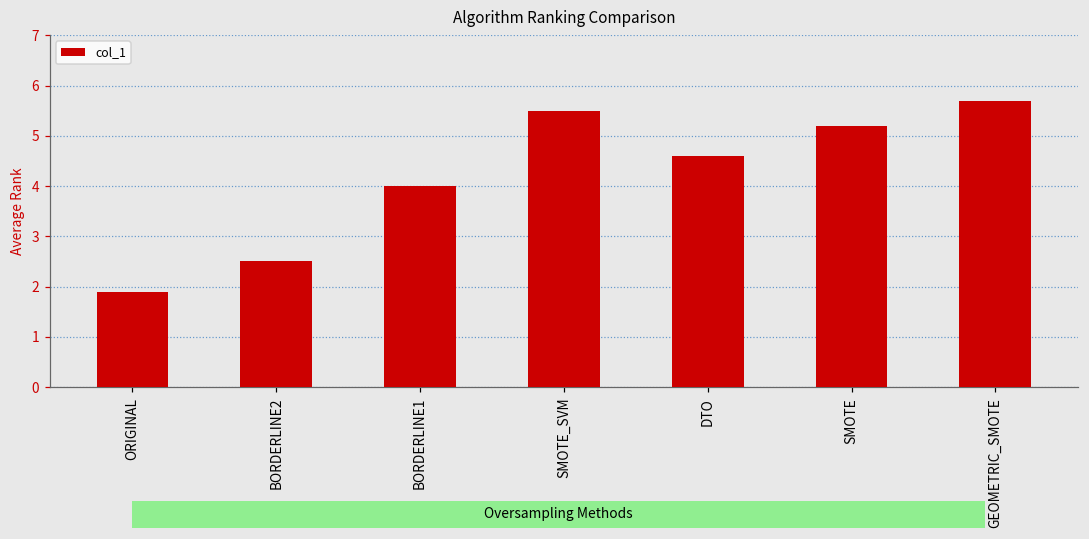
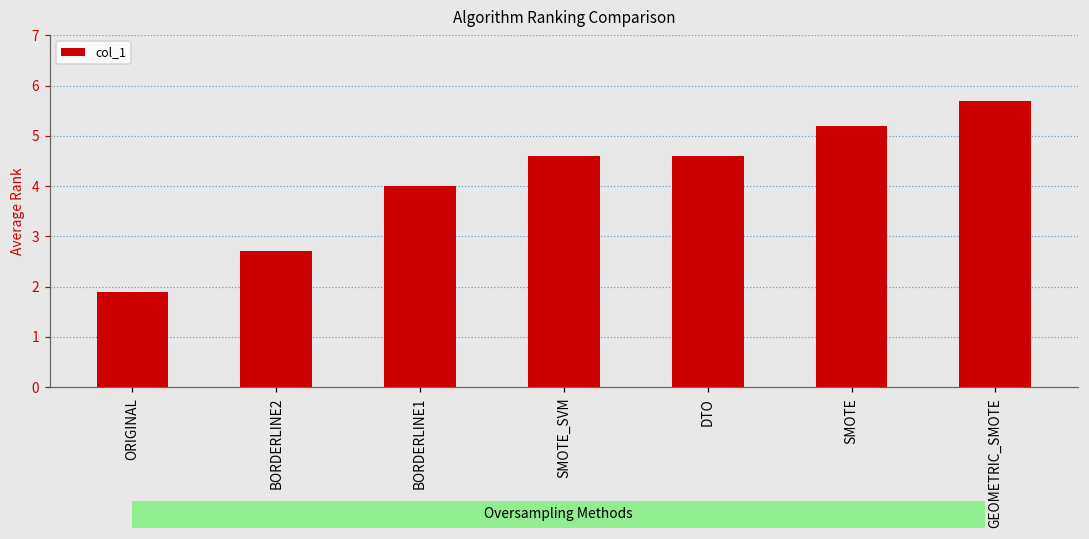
BORDERLINE2: 2.5 -> 2.7
SMOTE_SVM: 5.5 -> 4.6
